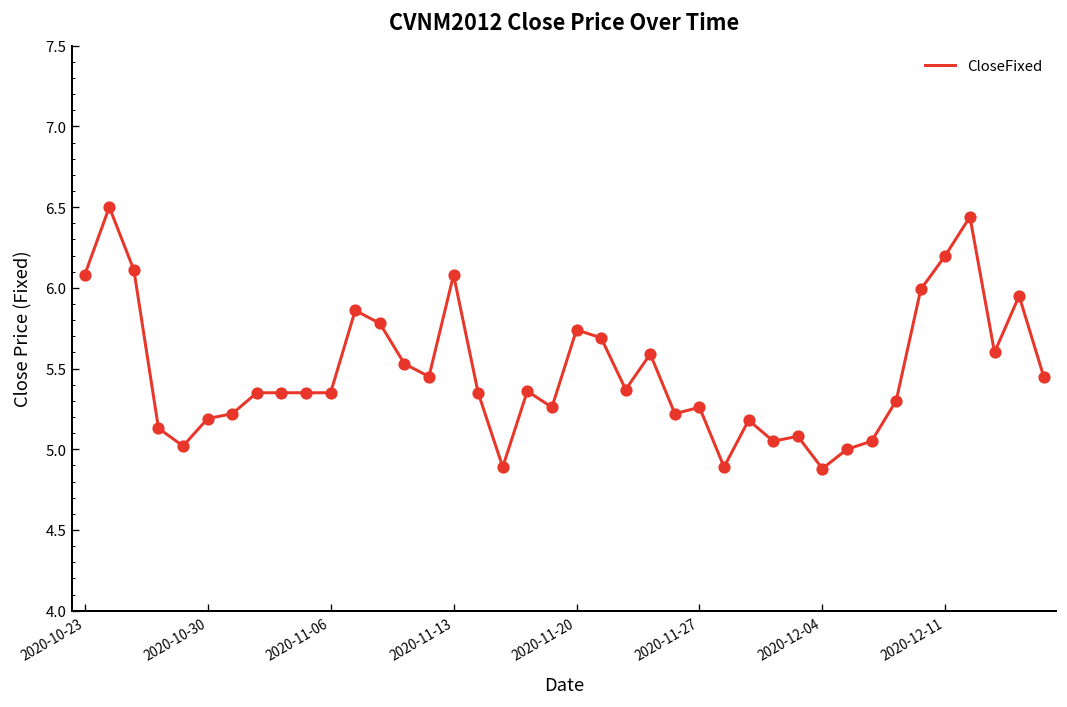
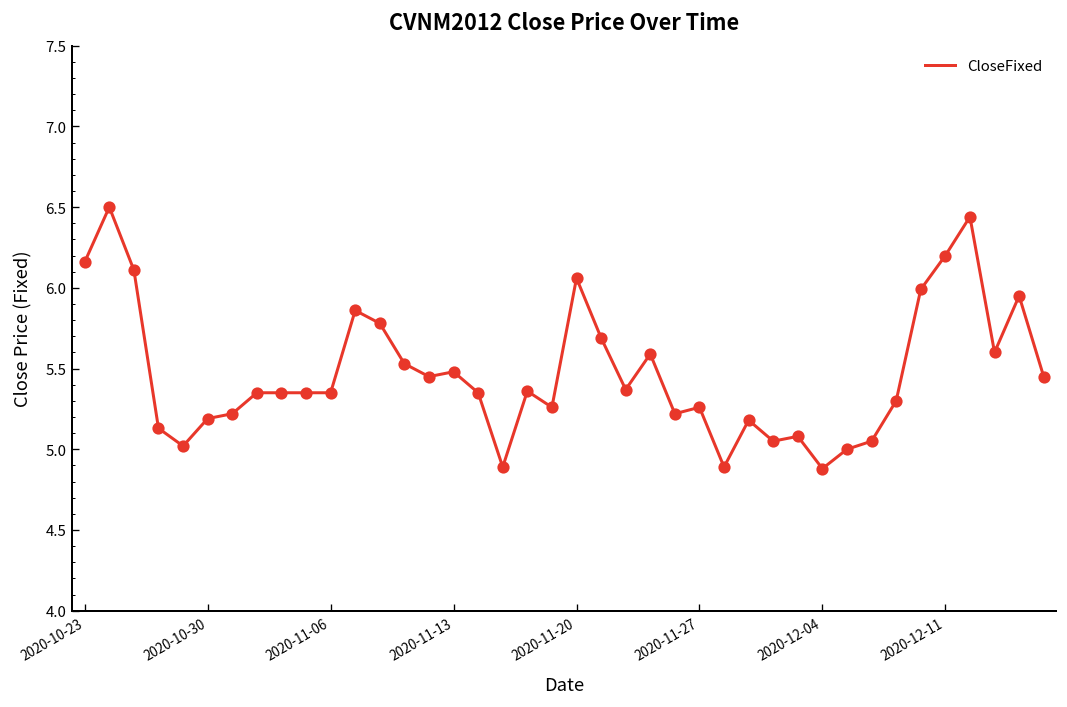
2020-10-23: 6.08 -> 6.16
2020-11-13: 6.08 -> 5.48
2020-11-20: 5.74 -> 6.06
